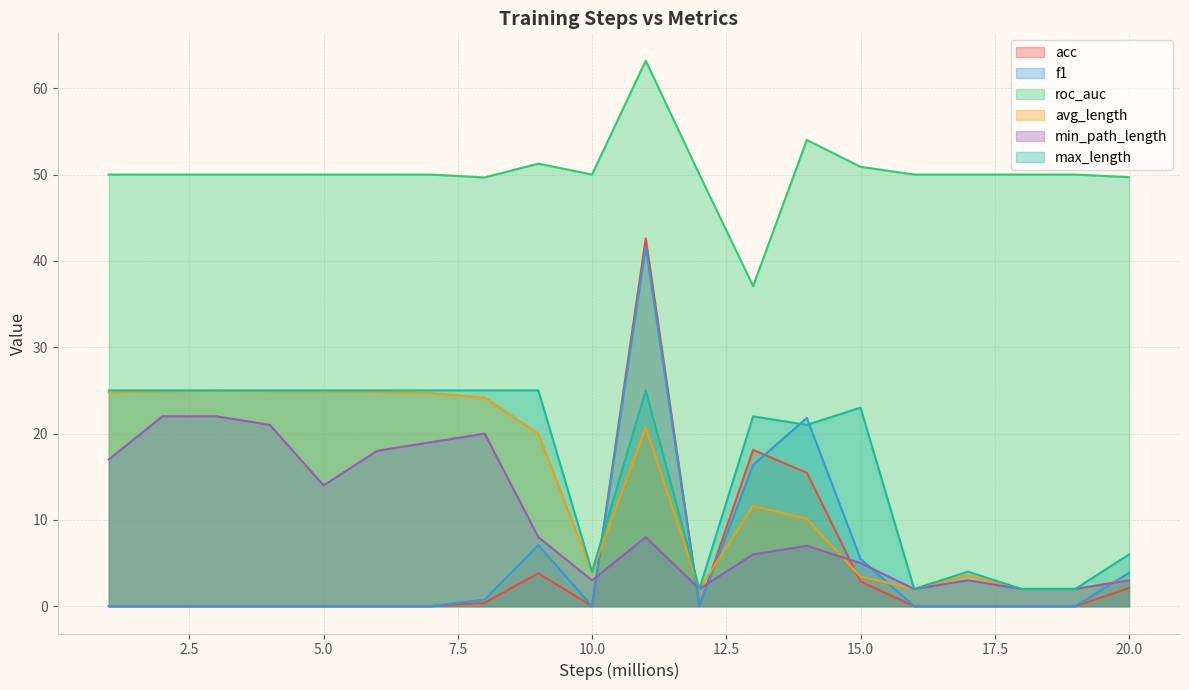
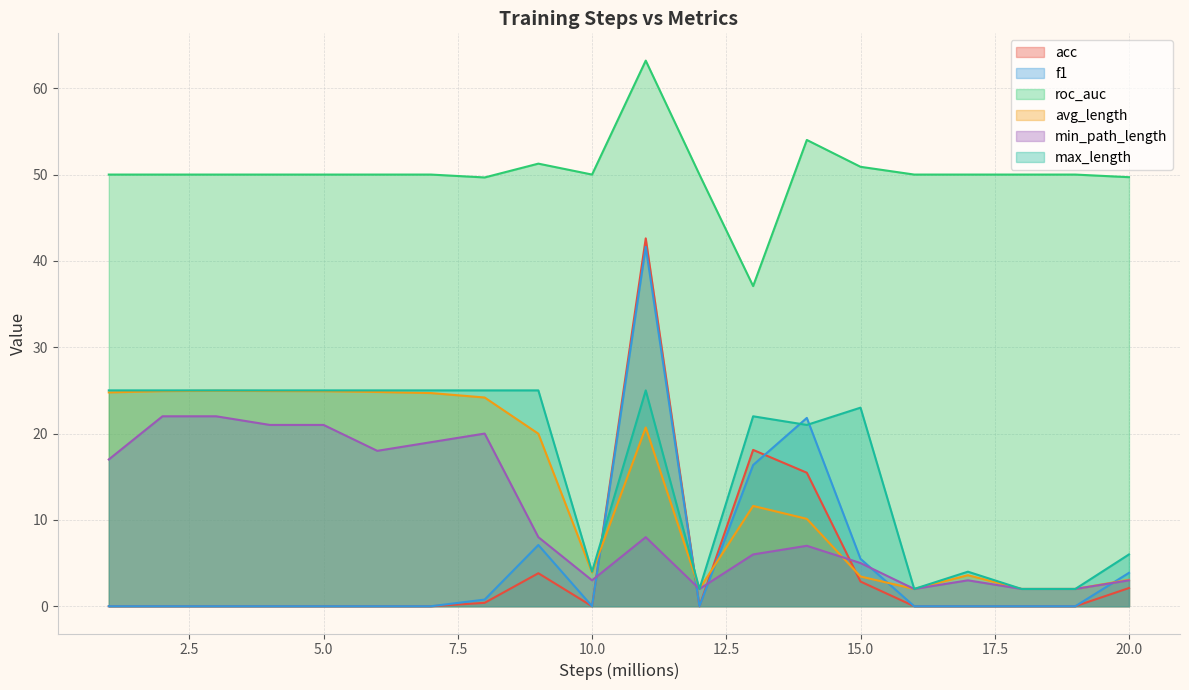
min_path_length, 5.0: 14 -> 21
